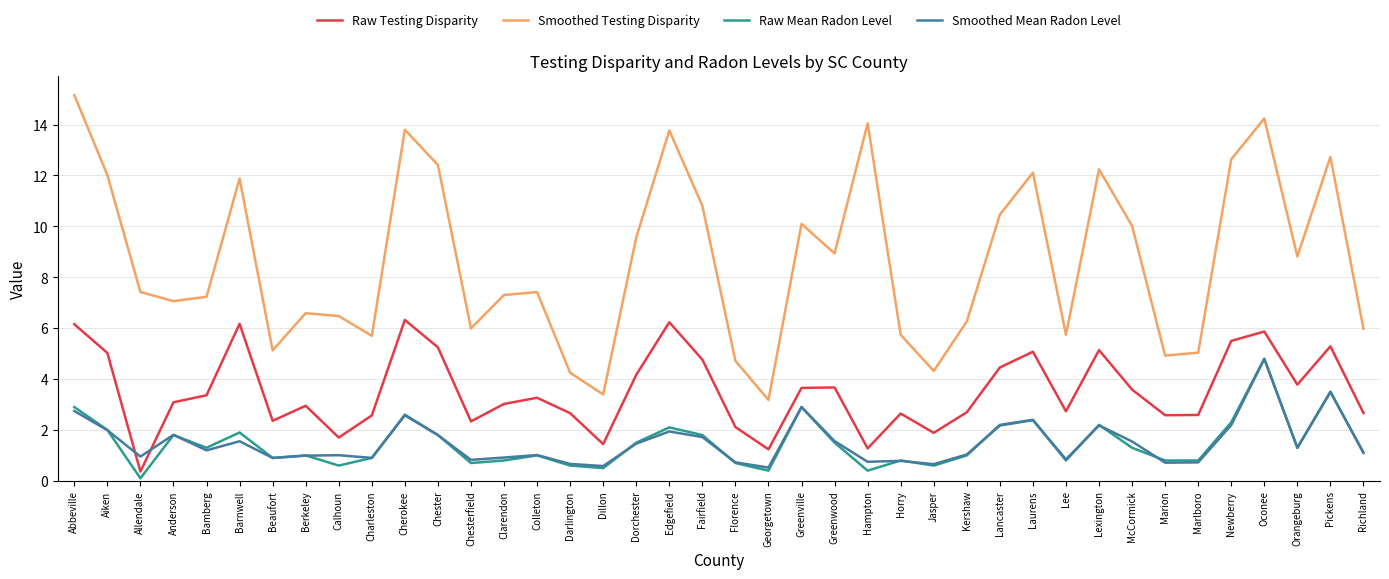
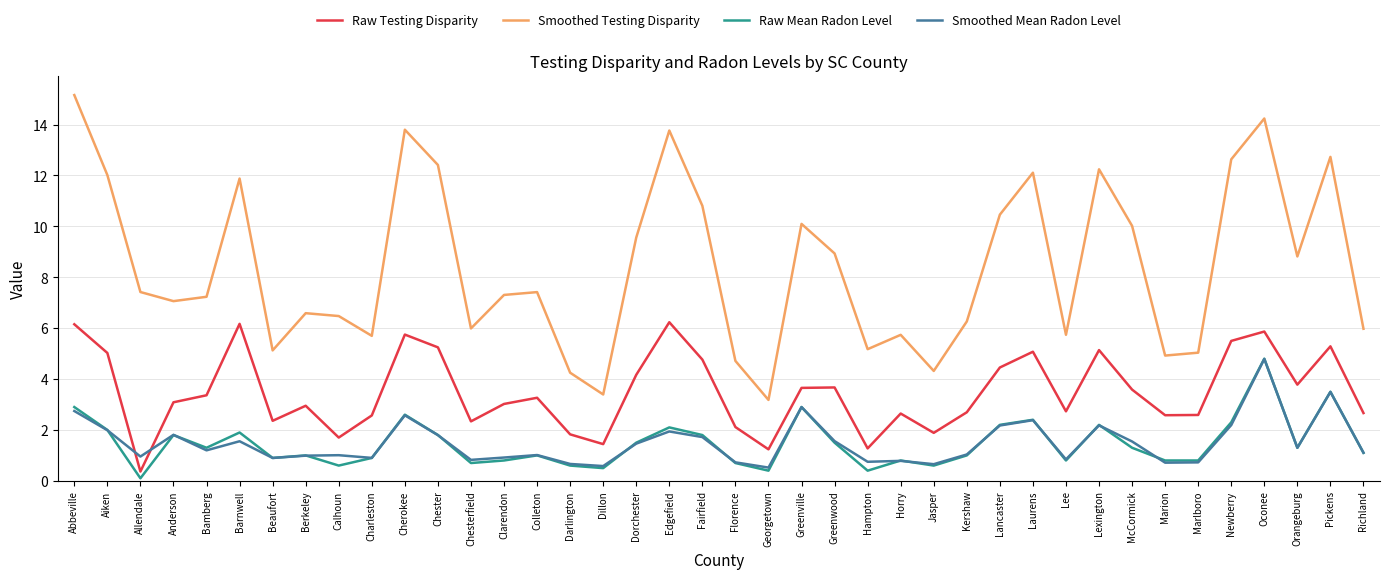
Raw Testing Disparity, Cherokee: 6.3 -> 5.7
Raw Testing Disparity, Darlington: 2.7 -> 1.8
Smoothed Testing Disparity, Hampton: 14.0 -> 5.2
